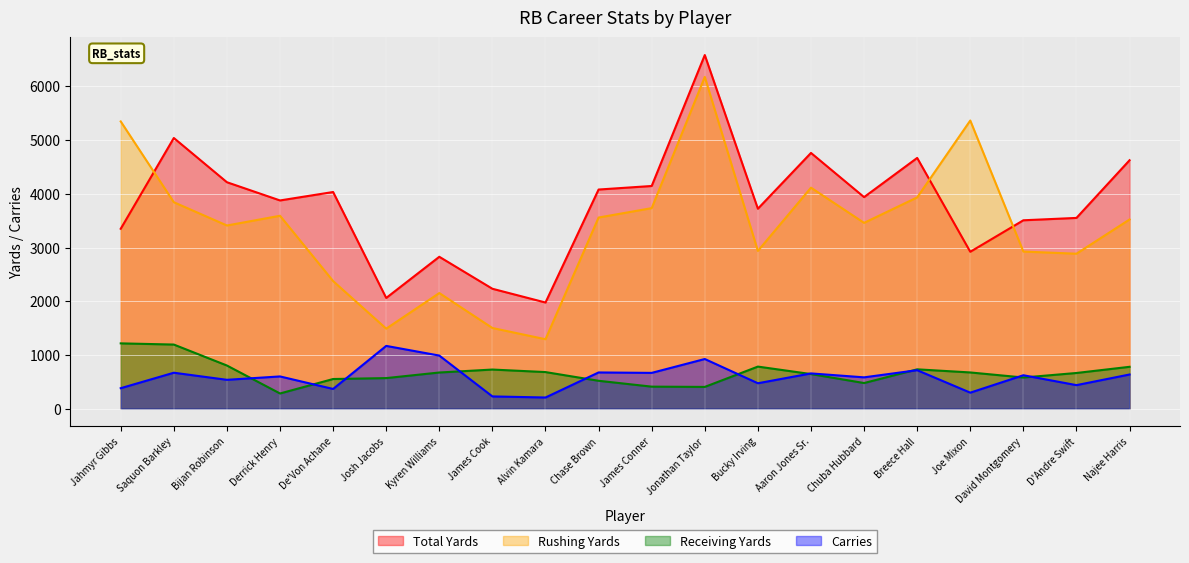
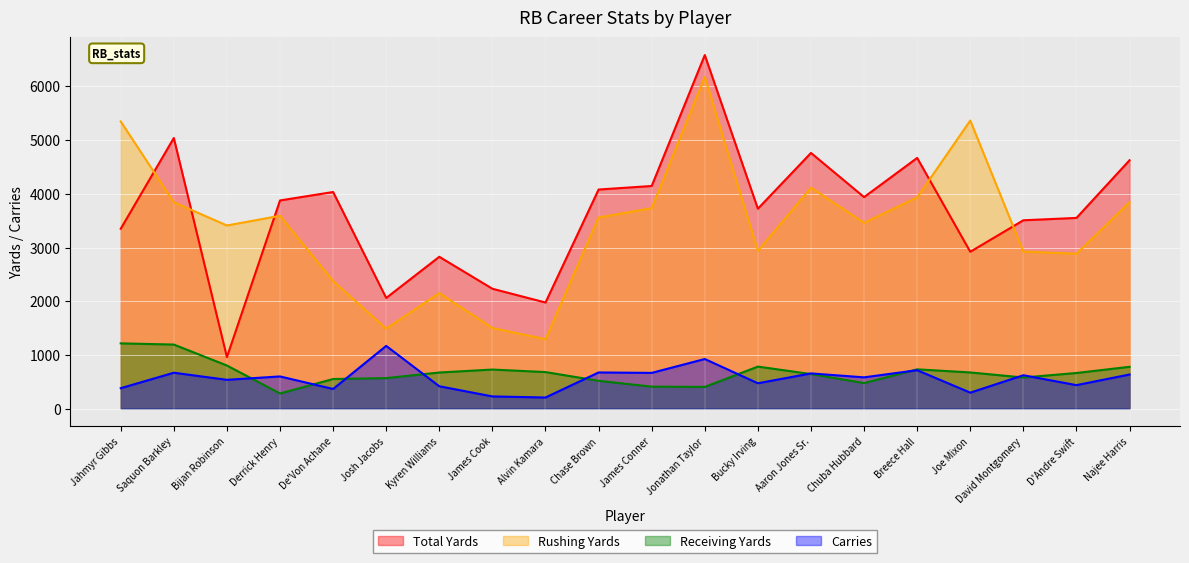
Total Yards, Bijan Robinson: 4200 -> 1000
Carries, Kyren Williams: 1000 -> 400
Rushing Yards, Najee Harris: 3500 -> 3800
